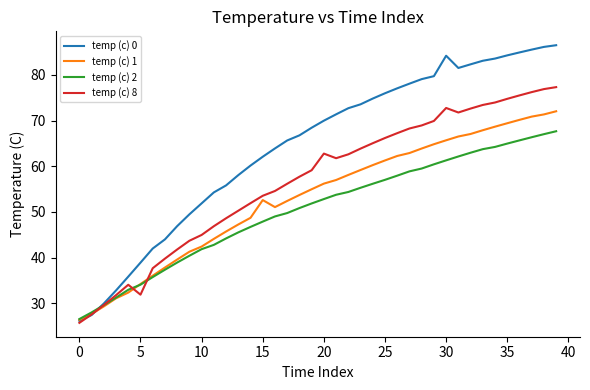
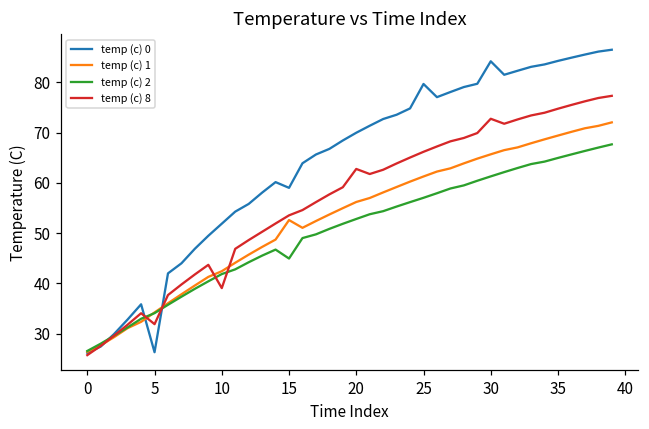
temp (c) 0, 5: 39 -> 26
temp (c) 8, 10: 45 -> 39
temp (c) 0, 15: 62 -> 59
temp (c) 2, 15: 48 -> 45
temp (c) 0, 25: 76 -> 80
